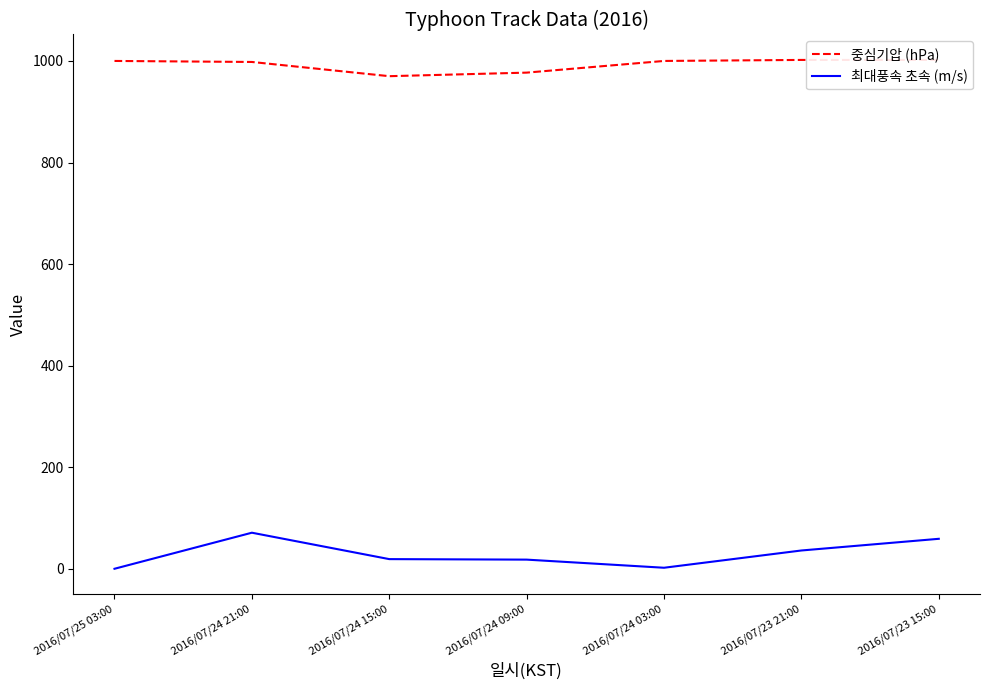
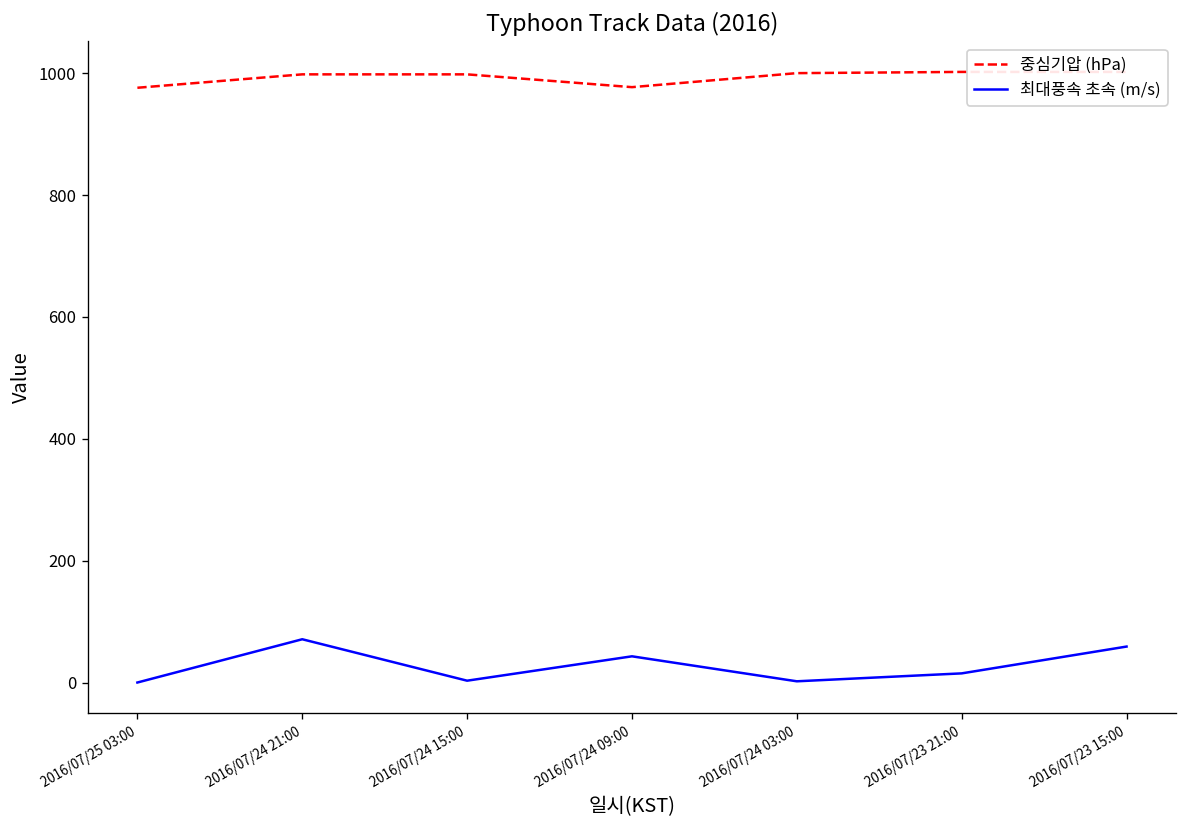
중심기압 (hPa), 2016/07/25 03:00: 1000 -> 980
중심기압 (hPa), 2016/07/24 15:00: 970 -> 1000
최대풍속 초속 (m/s), 2016/07/24 15:00: 20 -> 0
최대풍속 초속 (m/s), 2016/07/24 09:00: 20 -> 40
최대풍속 초속 (m/s), 2016/07/23 21:00: 40 -> 20
